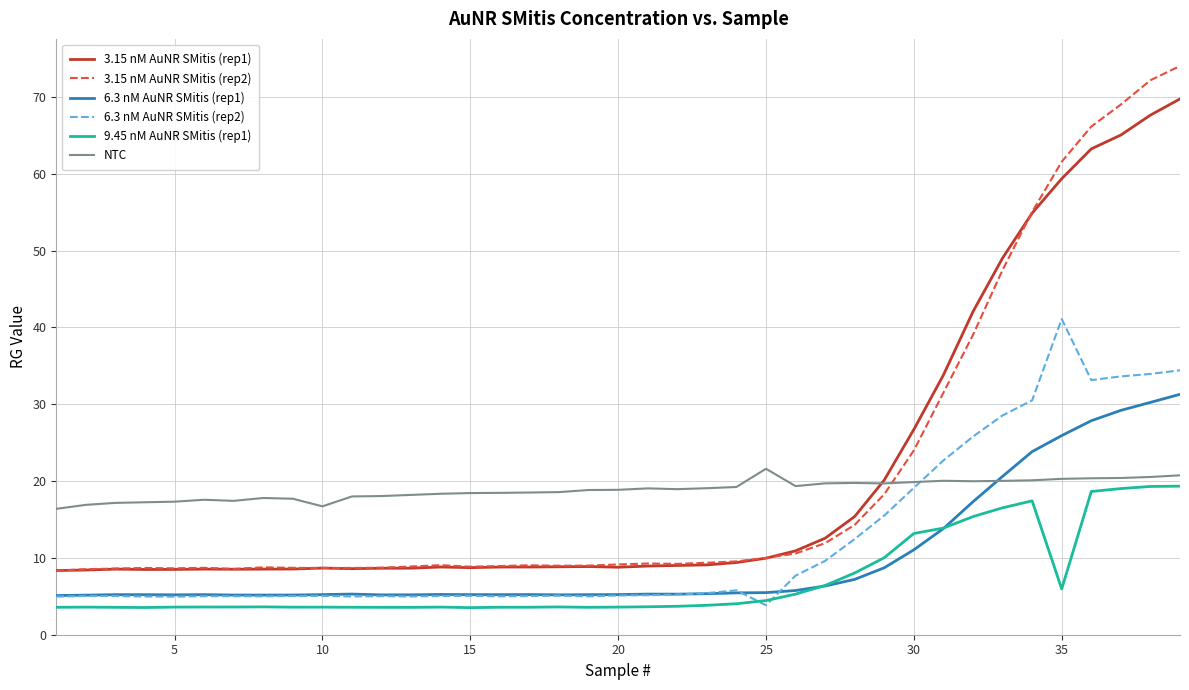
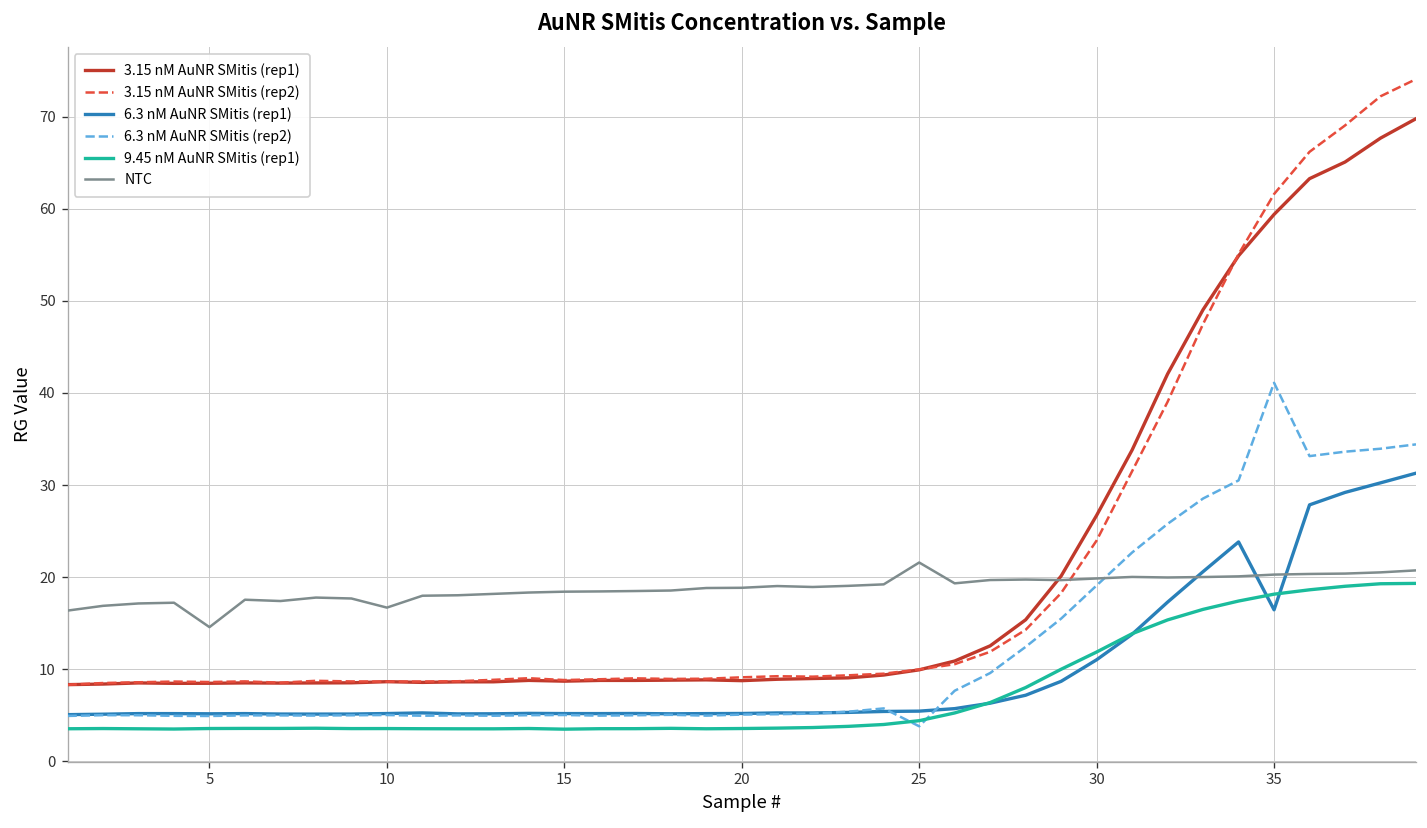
NTC, 5: 17 -> 15
9.45 nM AuNR SMitis (rep1), 30: 13 -> 12
6.3 nM AuNR SMitis (rep1), 35: 26 -> 16
9.45 nM AuNR SMitis (rep1), 35: 6 -> 18
